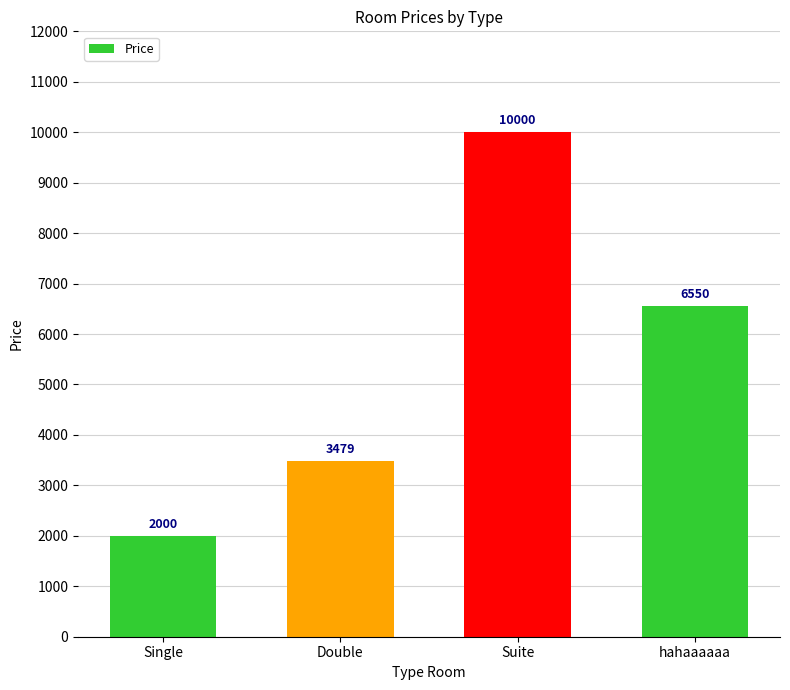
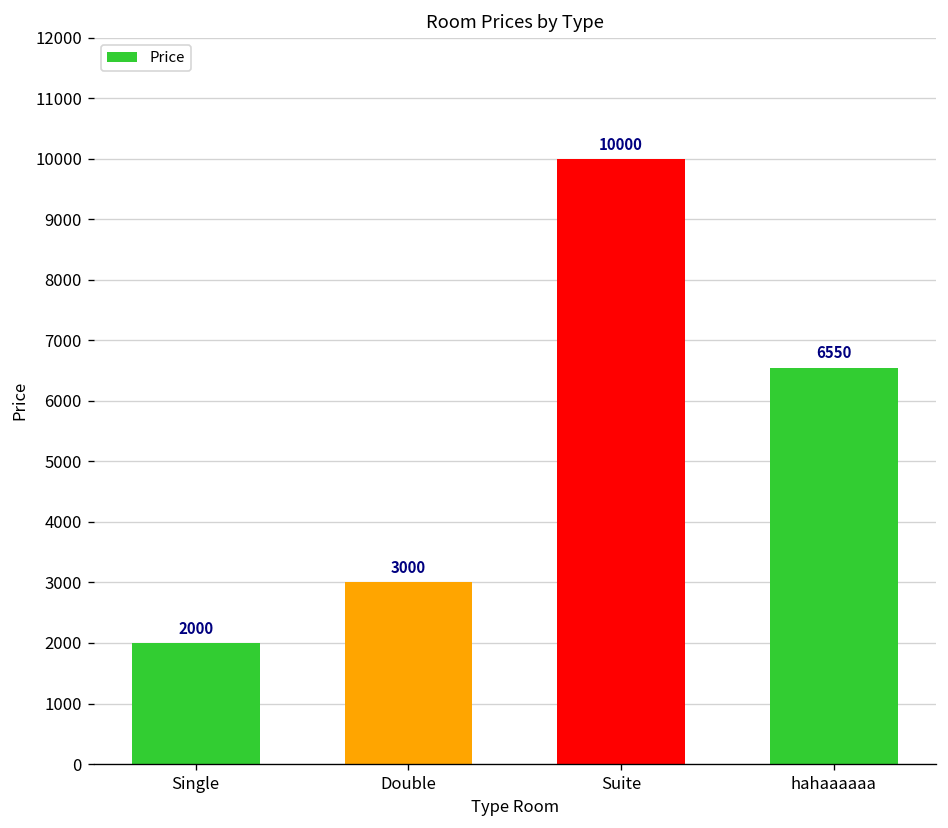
Double: 3479 -> 3000
